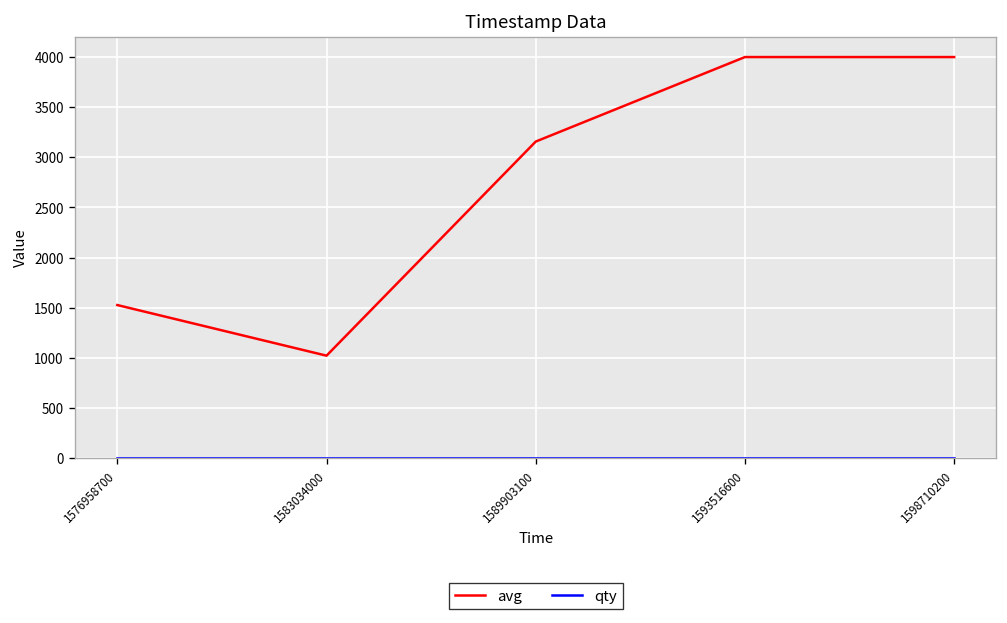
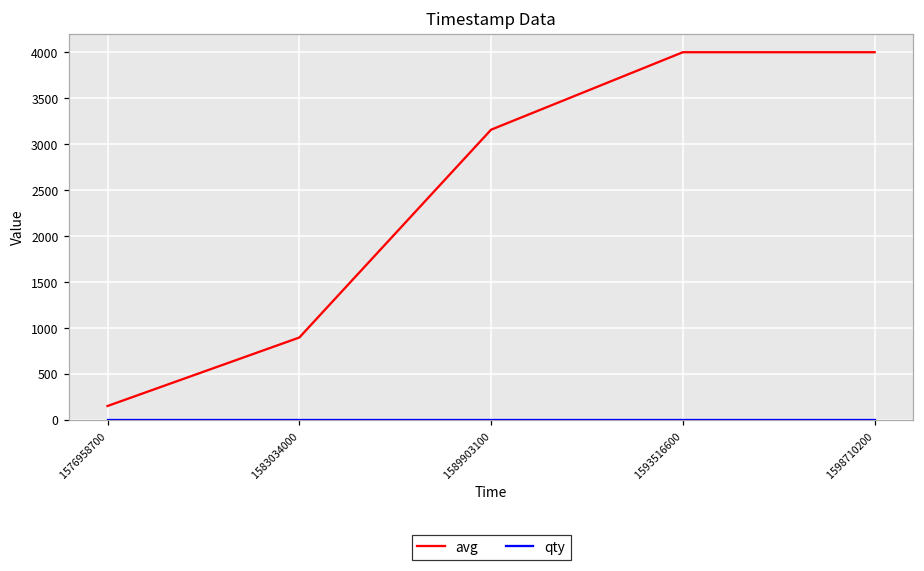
avg, 1576958700: 1500 -> 200
avg, 1583034000: 1000 -> 900
